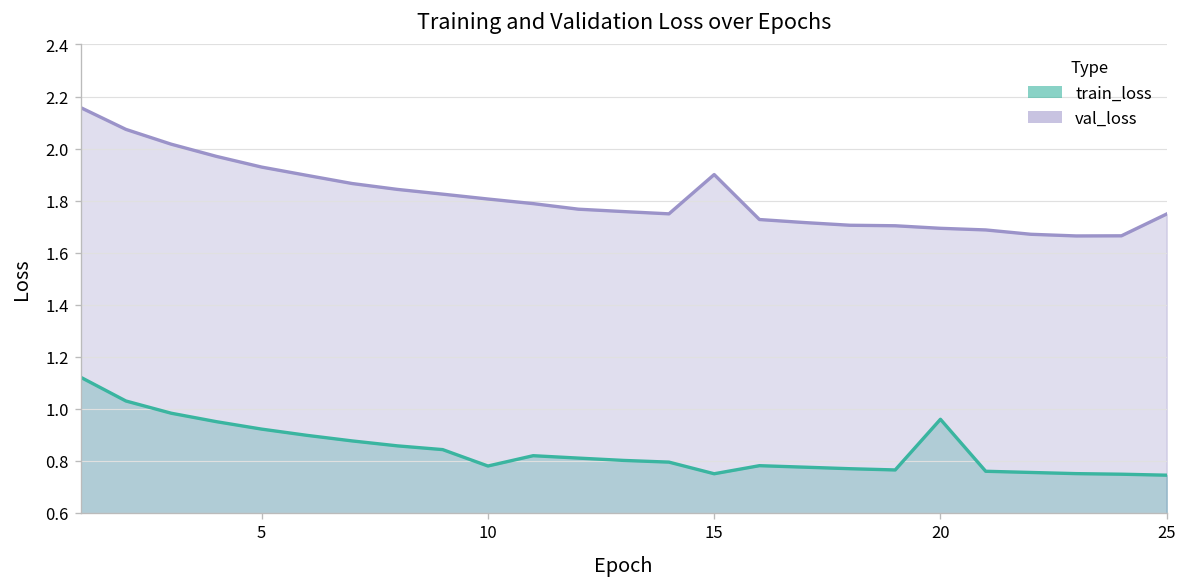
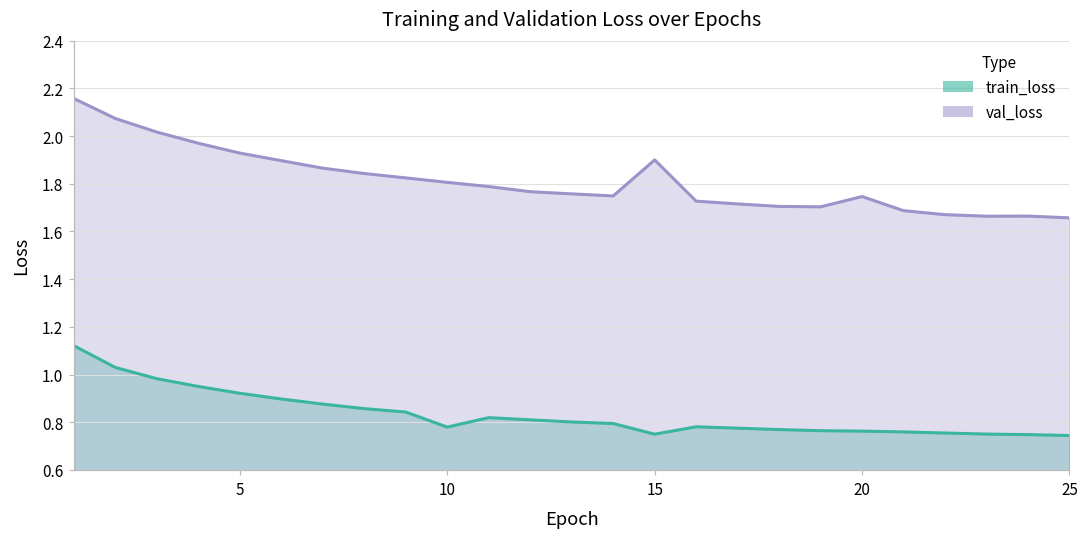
train_loss, 20: 0.96 -> 0.76
val_loss, 20: 1.69 -> 1.75
val_loss, 25: 1.75 -> 1.66
